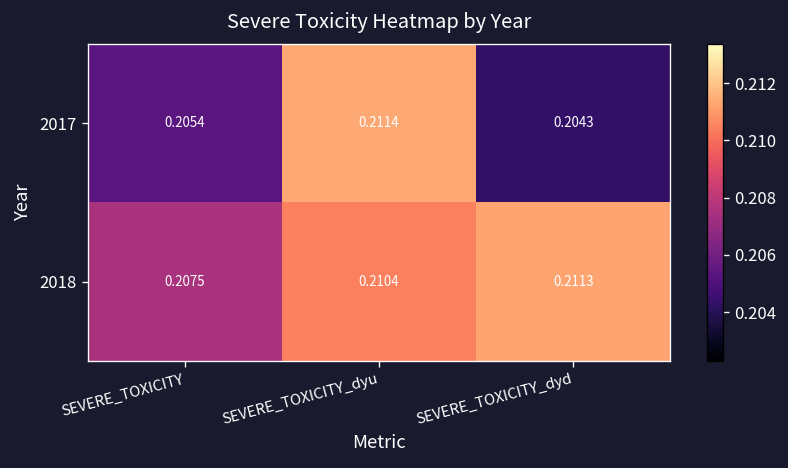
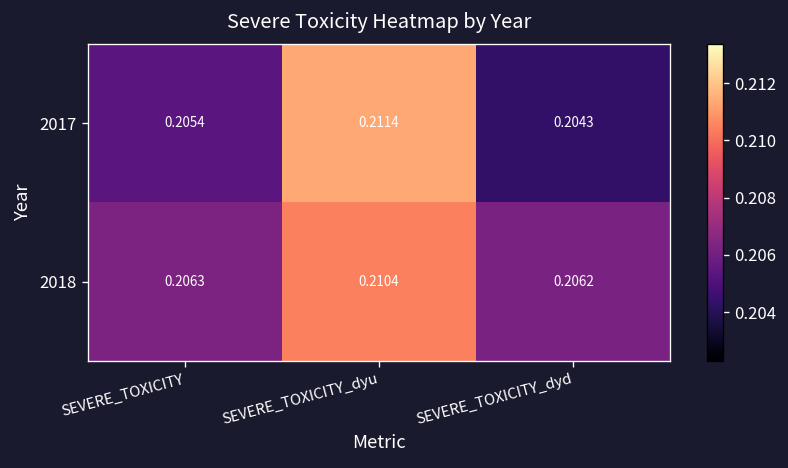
2018, SEVERE_TOXICITY: 0.2075 -> 0.2063
2018, SEVERE_TOXICITY_dyd: 0.2113 -> 0.2062
